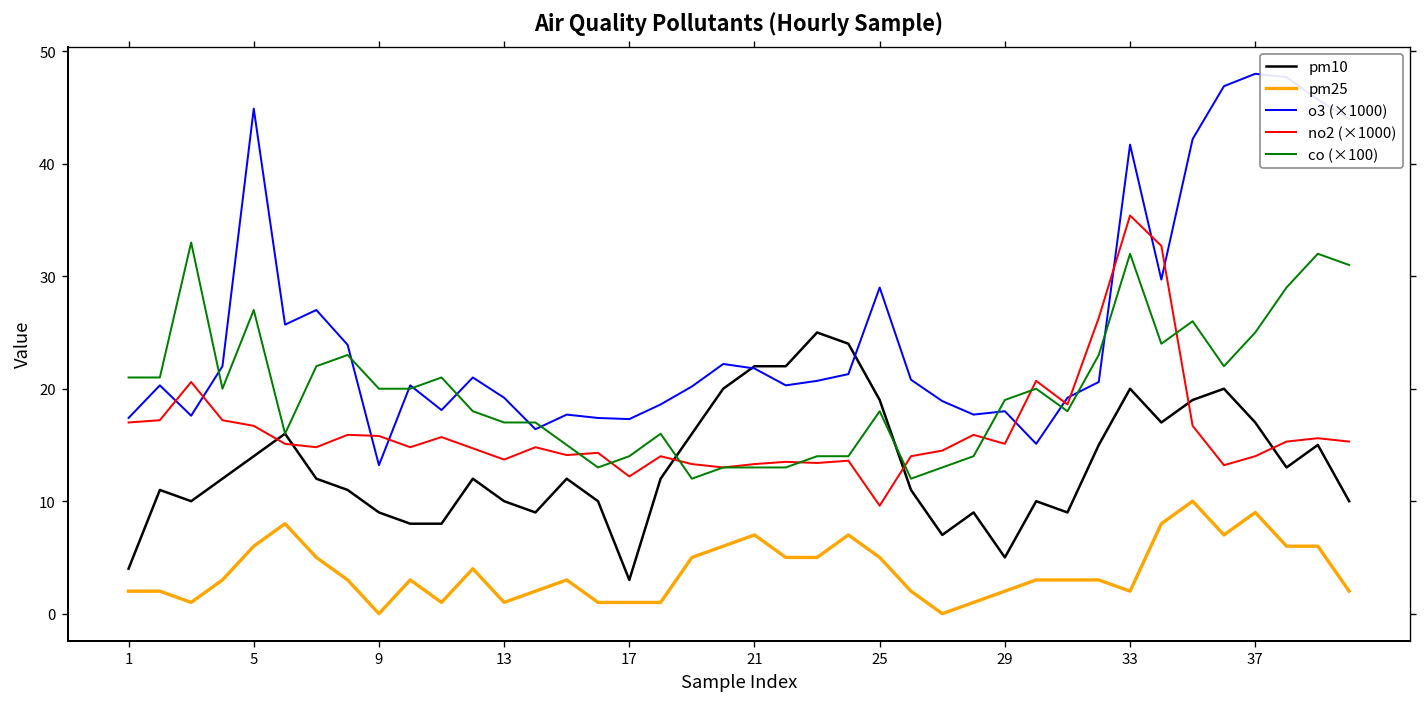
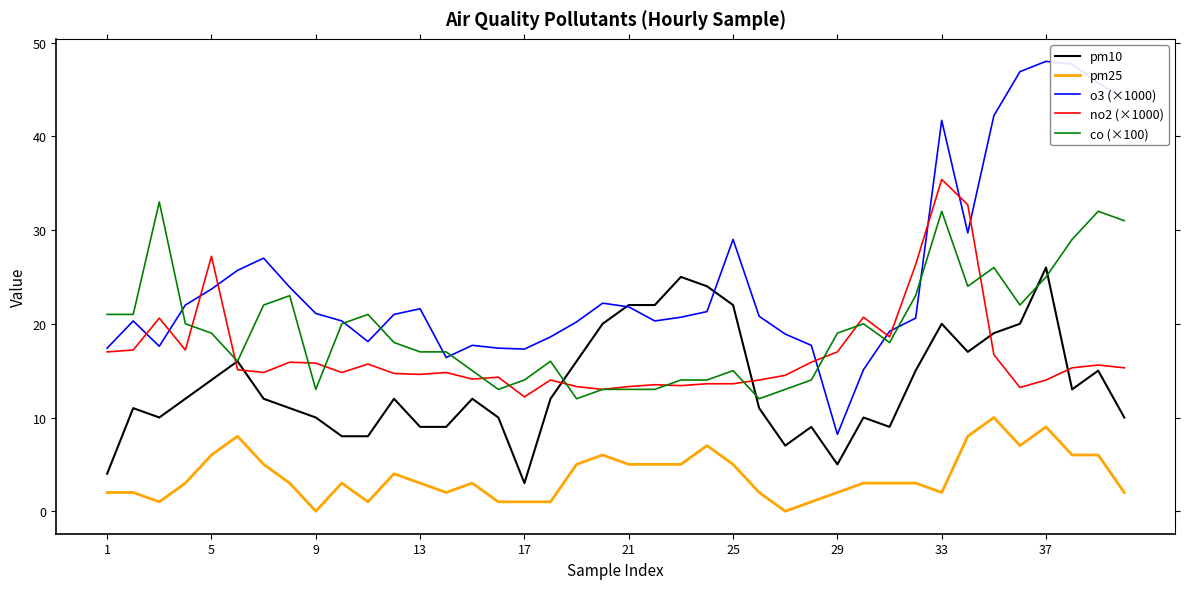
o3 (×1000), 5: 45 -> 24
no2 (×1000), 5: 17 -> 27
co (×100), 5: 27 -> 19
pm10, 9: 9 -> 10
o3 (×1000), 9: 13 -> 21
co (×100), 9: 20 -> 13
pm10, 13: 10 -> 9
pm25, 13: 1 -> 3
o3 (×1000), 13: 19 -> 22
no2 (×1000), 13: 14 -> 15
pm25, 21: 7 -> 5
pm10, 25: 19 -> 22
no2 (×1000), 25: 10 -> 14
co (×100), 25: 18 -> 15
o3 (×1000), 29: 18 -> 8
no2 (×1000), 29: 15 -> 17
pm10, 37: 17 -> 26
